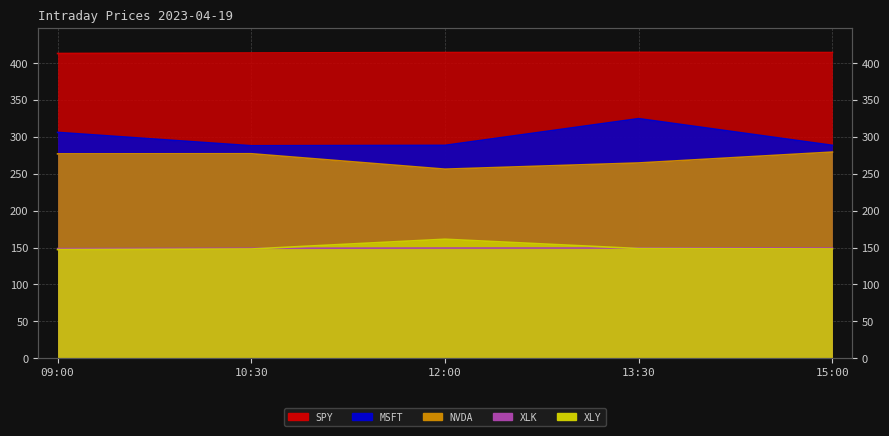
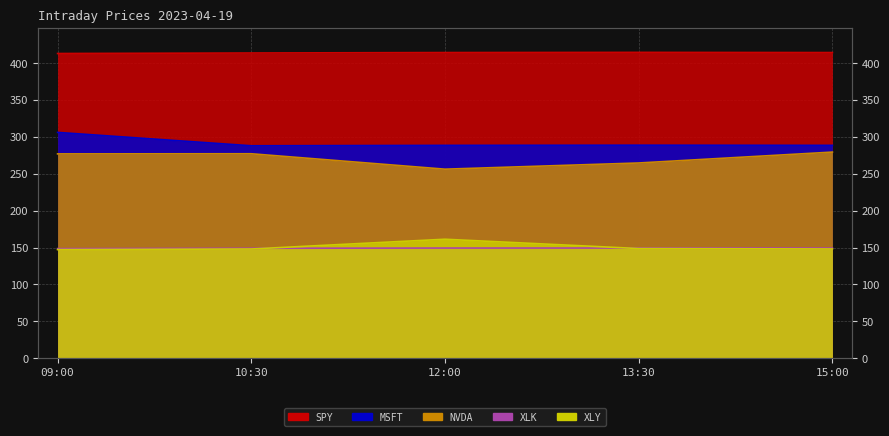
MSFT, 13:30: 320 -> 290
